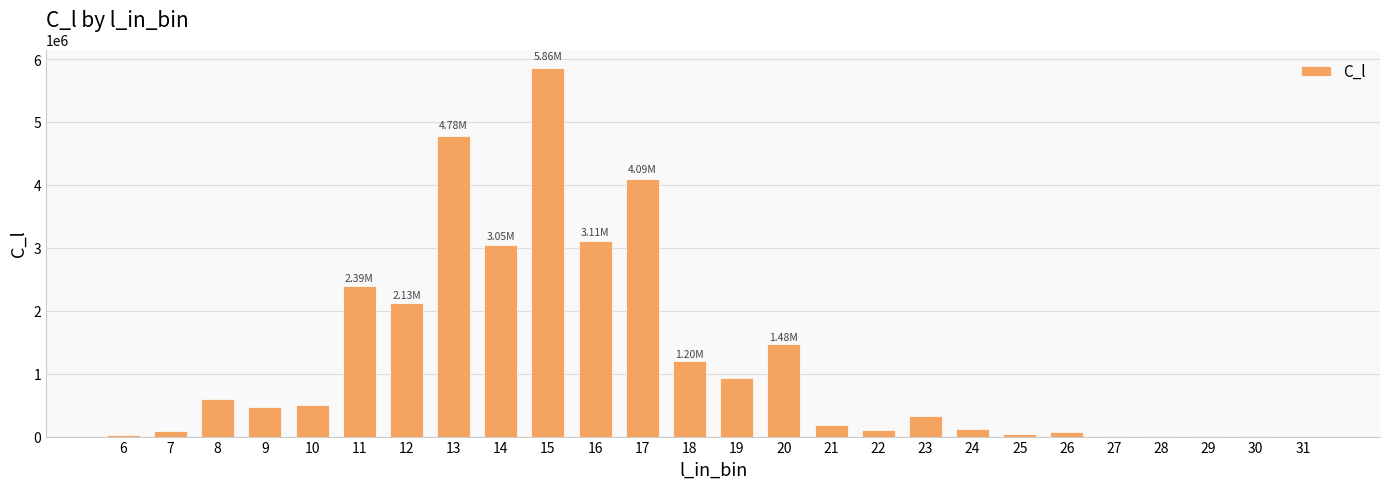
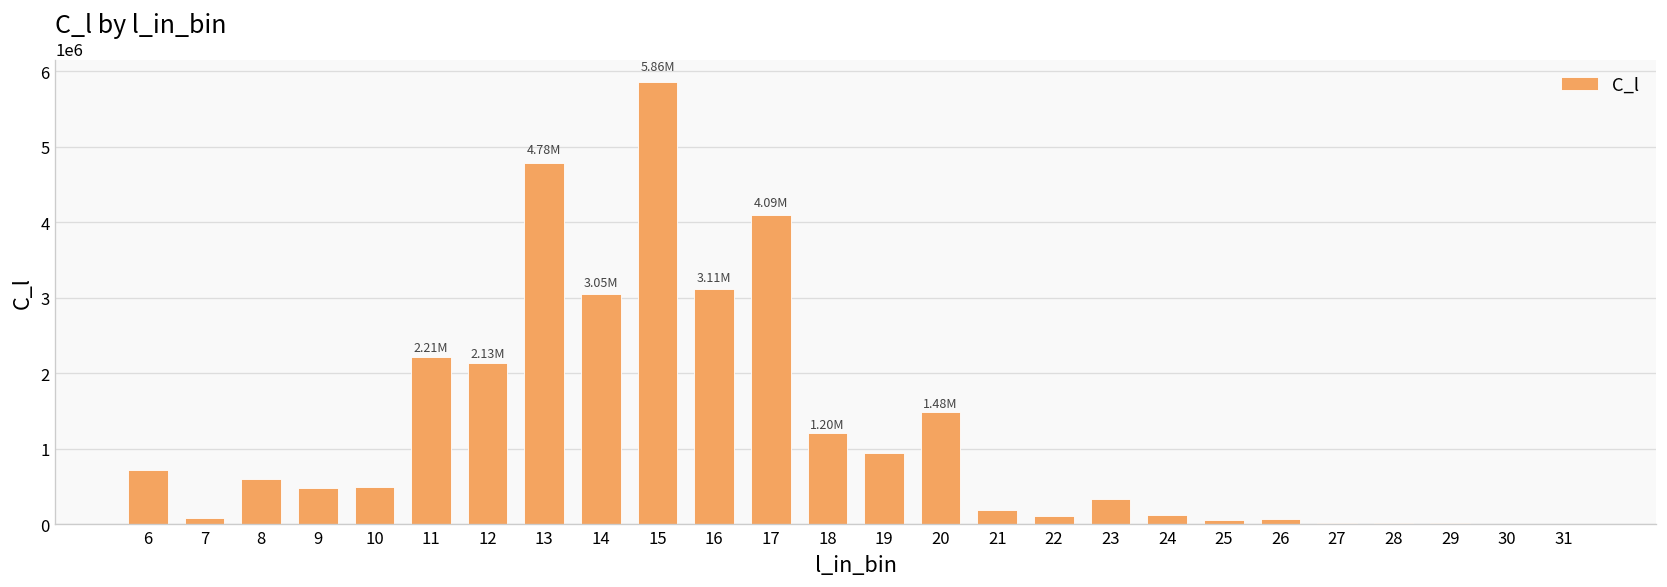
6: 0 -> 700000
11: 2.39M -> 2.21M
